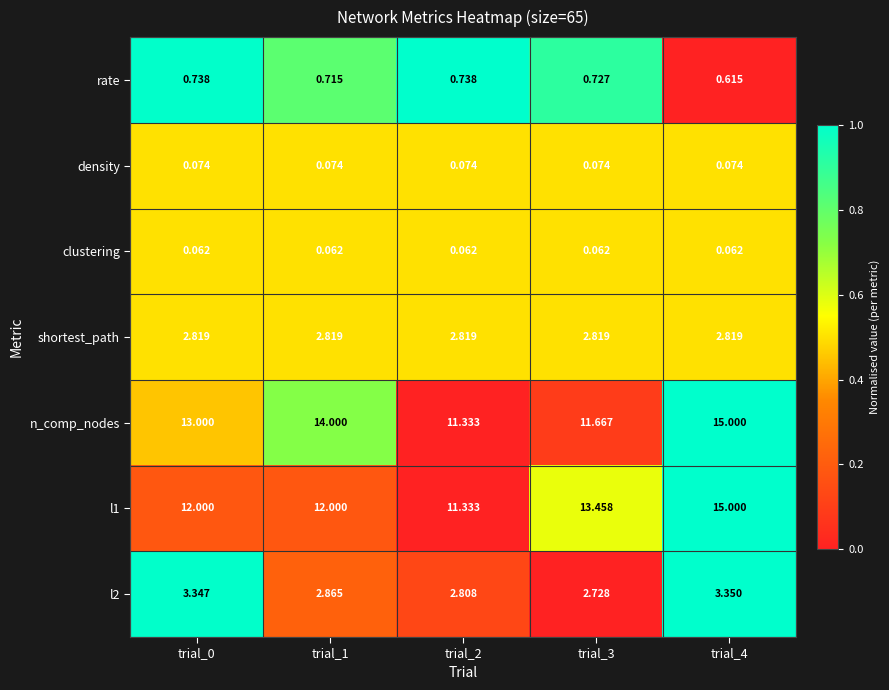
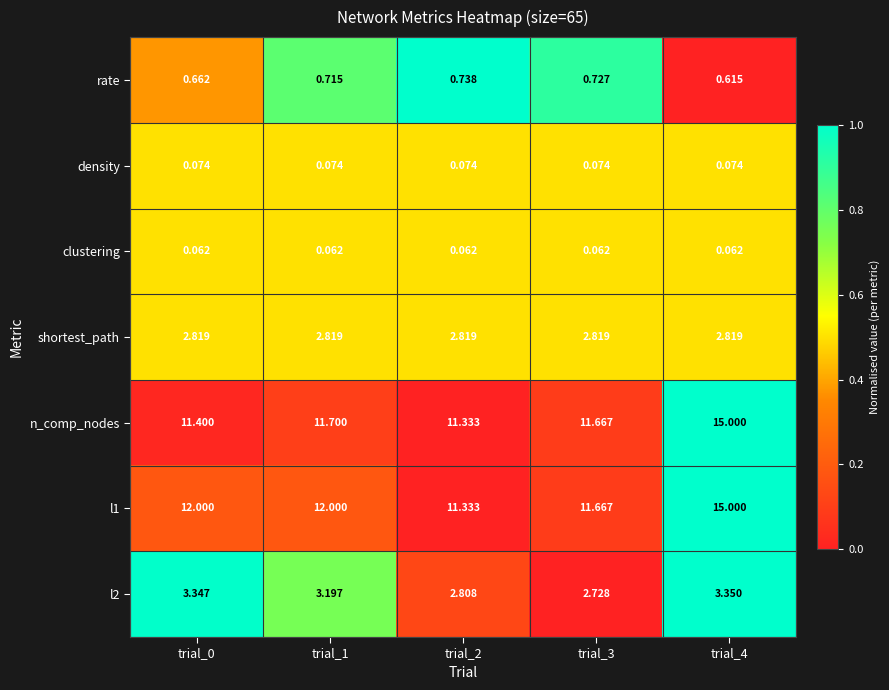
rate, trial_0: 0.738 -> 0.662
n_comp_nodes, trial_0: 13.000 -> 11.400
n_comp_nodes, trial_1: 14.000 -> 11.700
l1, trial_3: 13.458 -> 11.667
l2, trial_1: 2.865 -> 3.197
